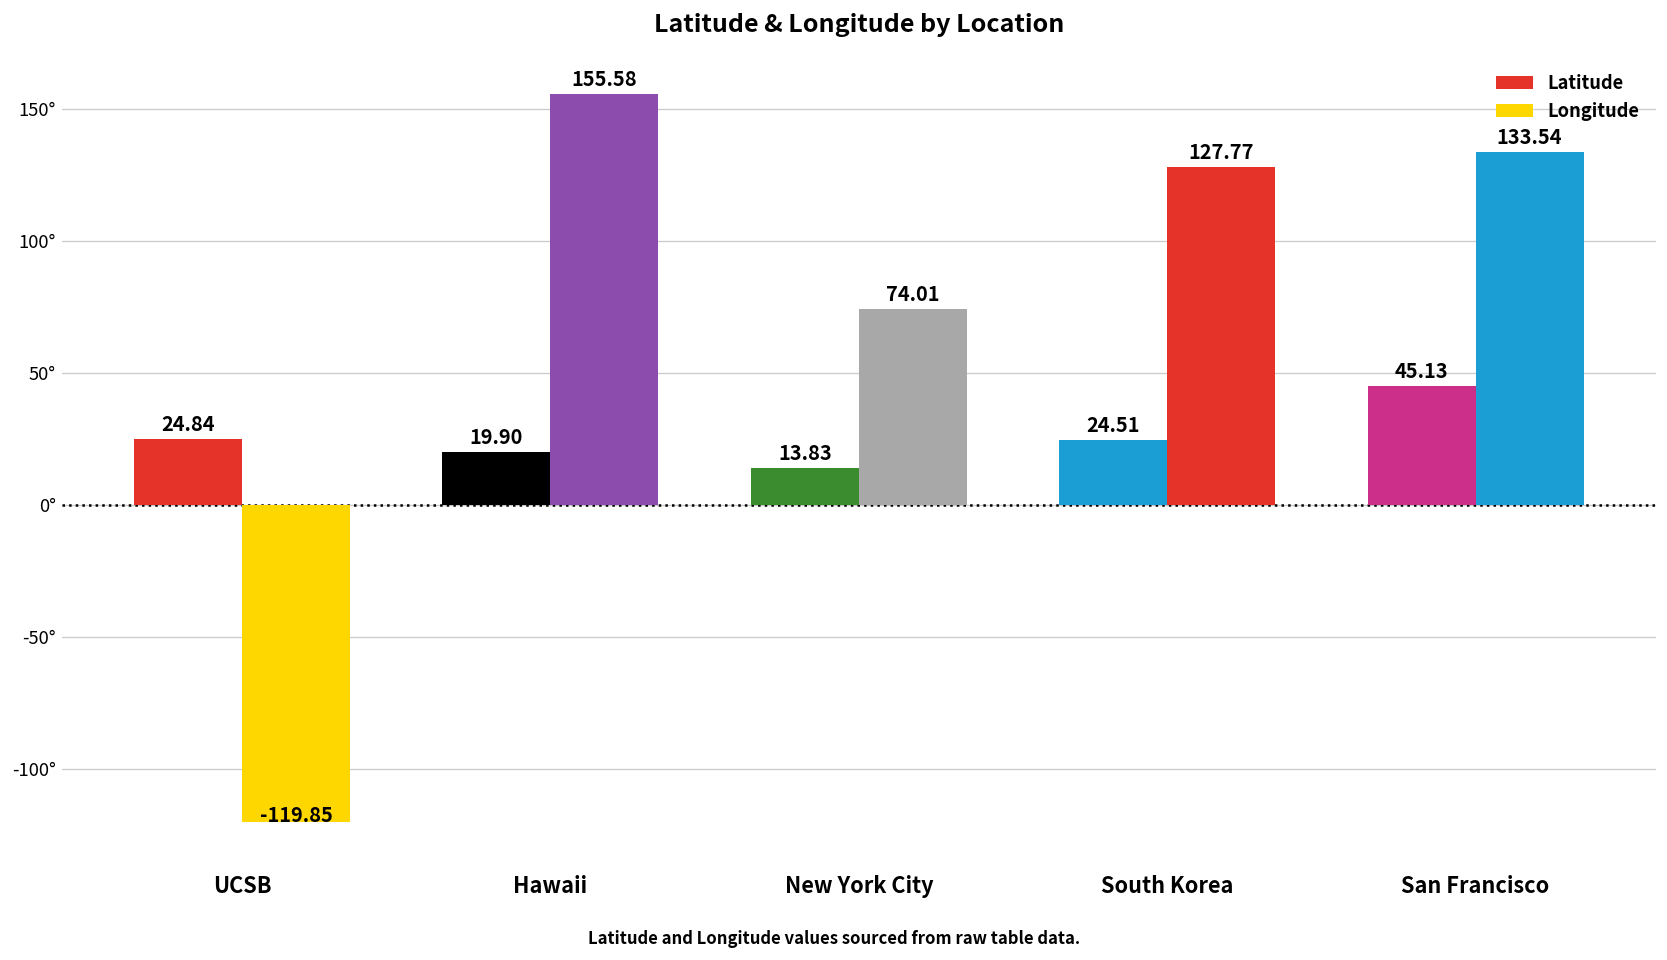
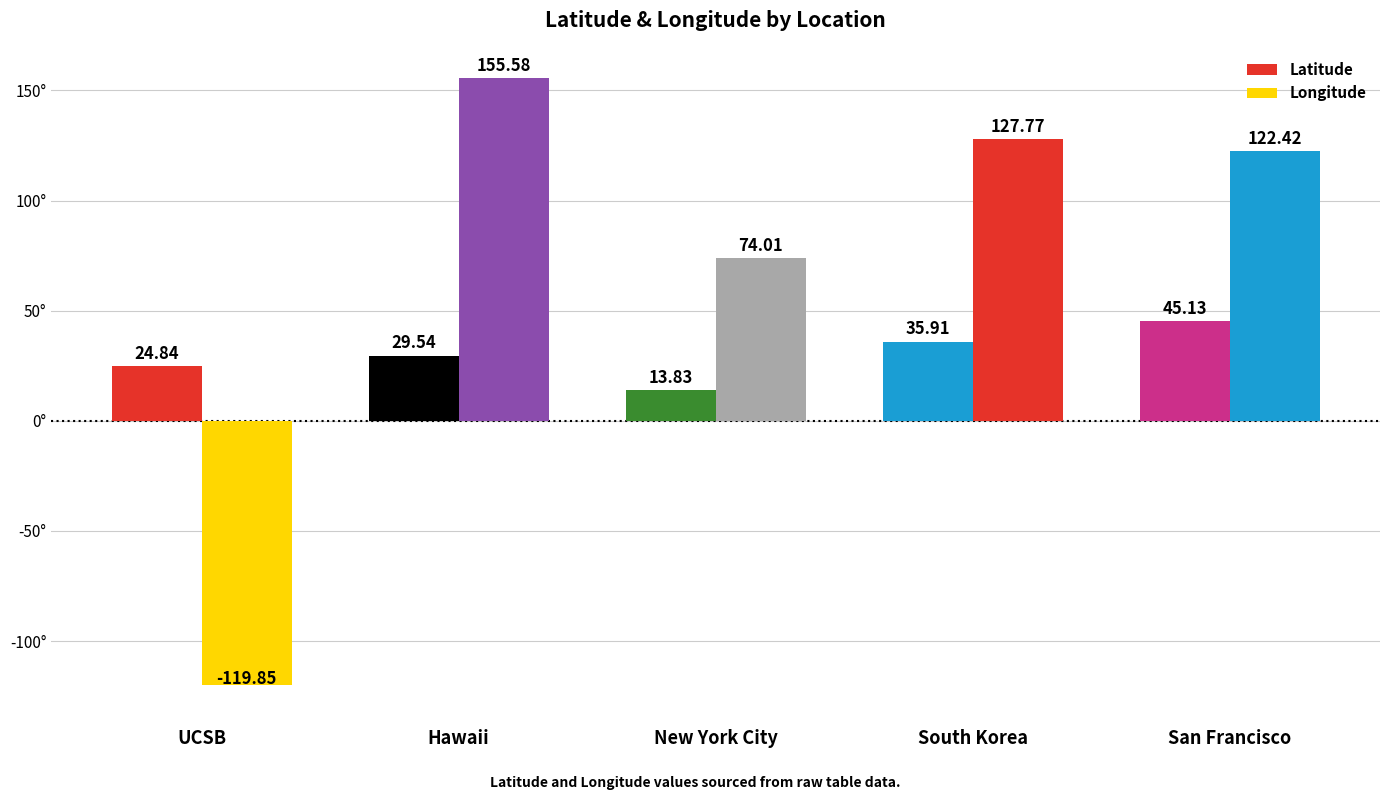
Latitude, Hawaii: 19.90 -> 29.54
Latitude, South Korea: 24.51 -> 35.91
Longitude, San Francisco: 133.54 -> 122.42
